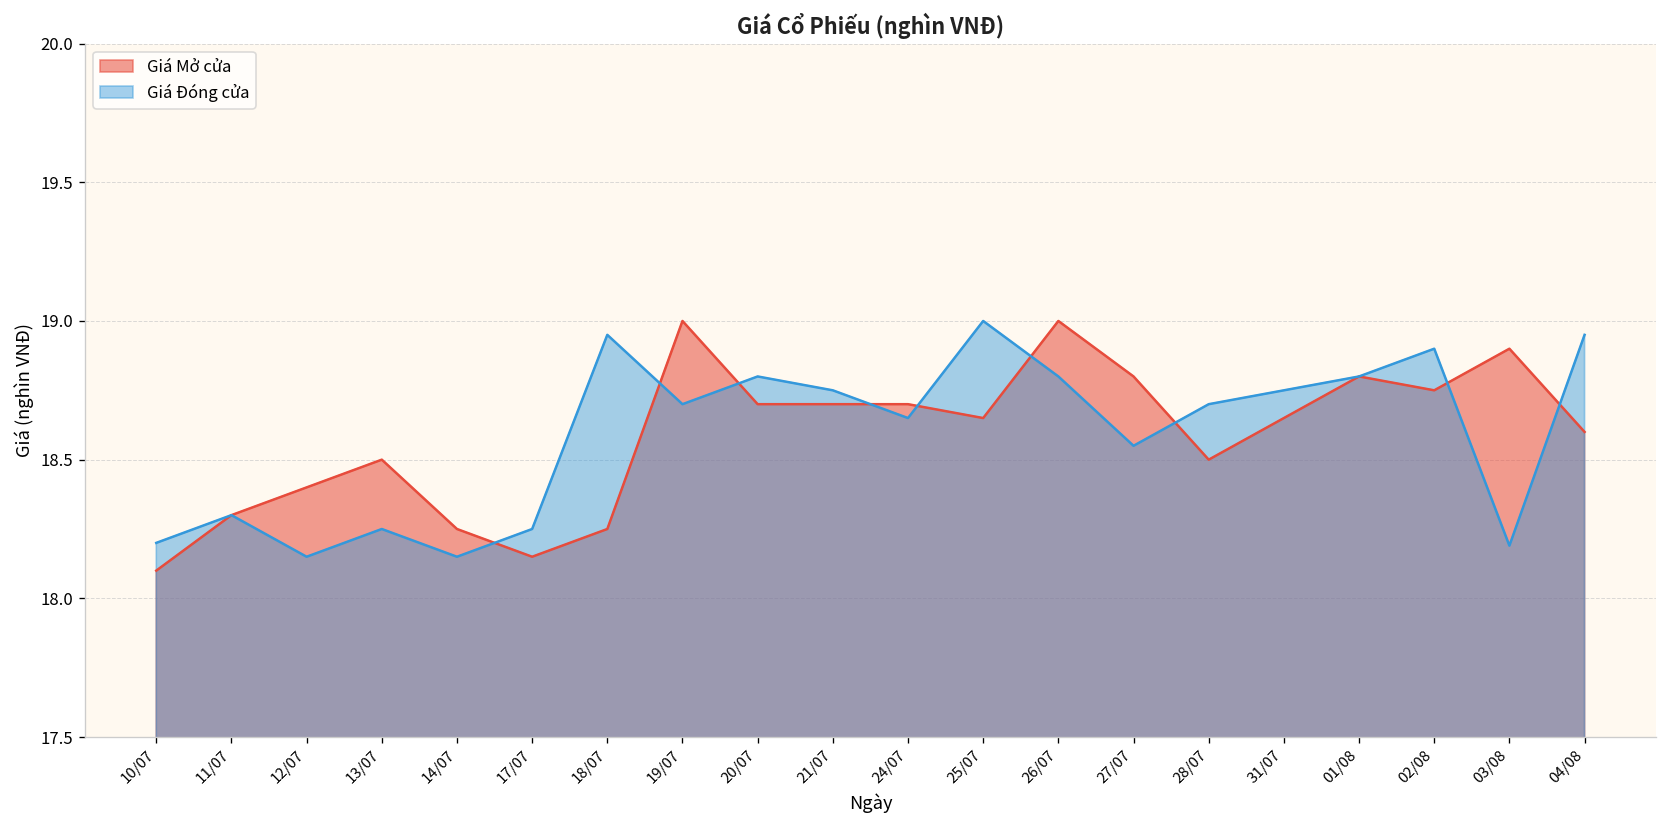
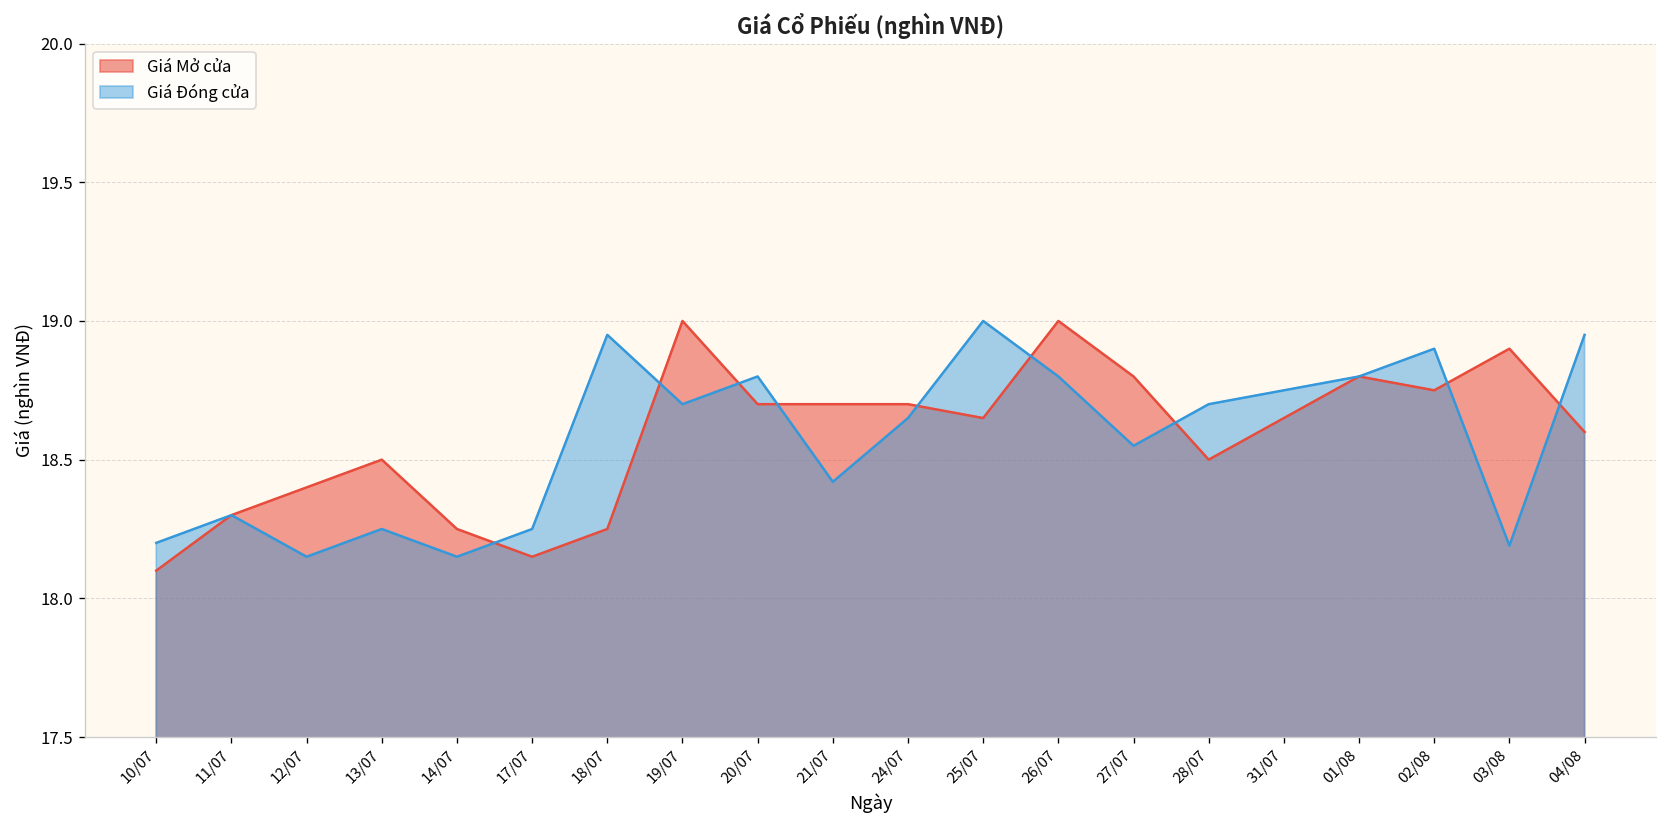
Giá Đóng cửa, 21/07: 18.75 -> 18.42
